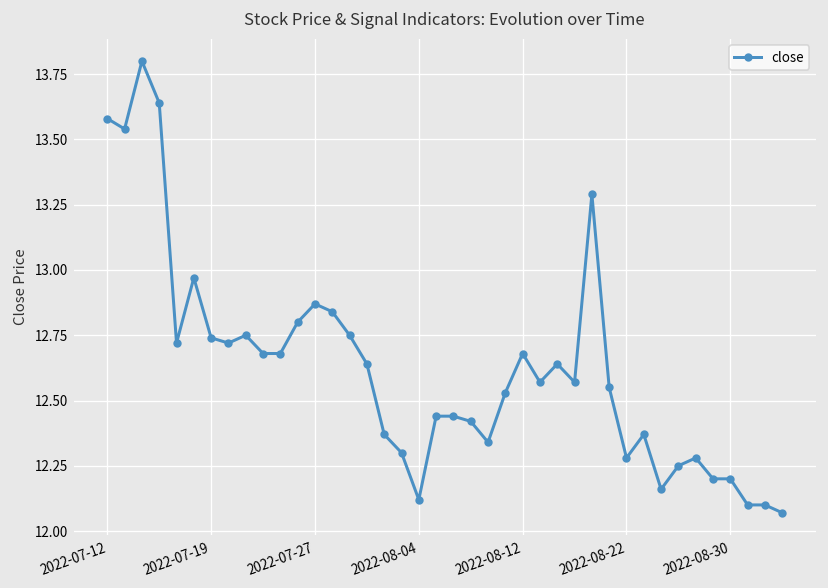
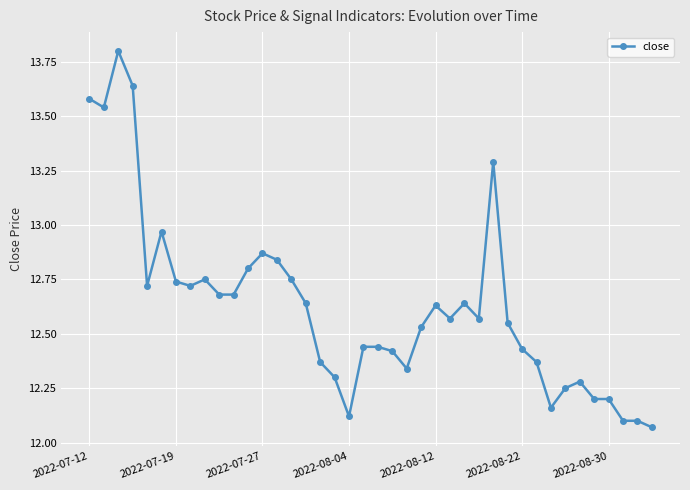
2022-08-12: 12.68 -> 12.63
2022-08-22: 12.28 -> 12.43
